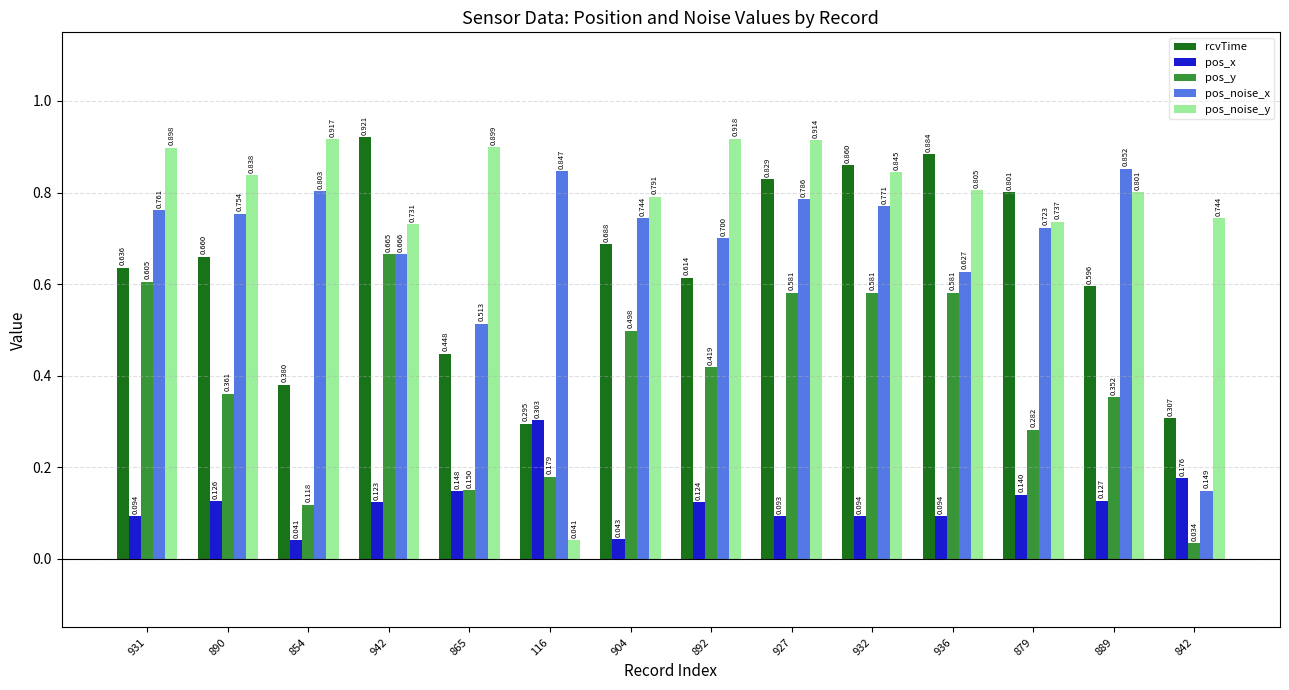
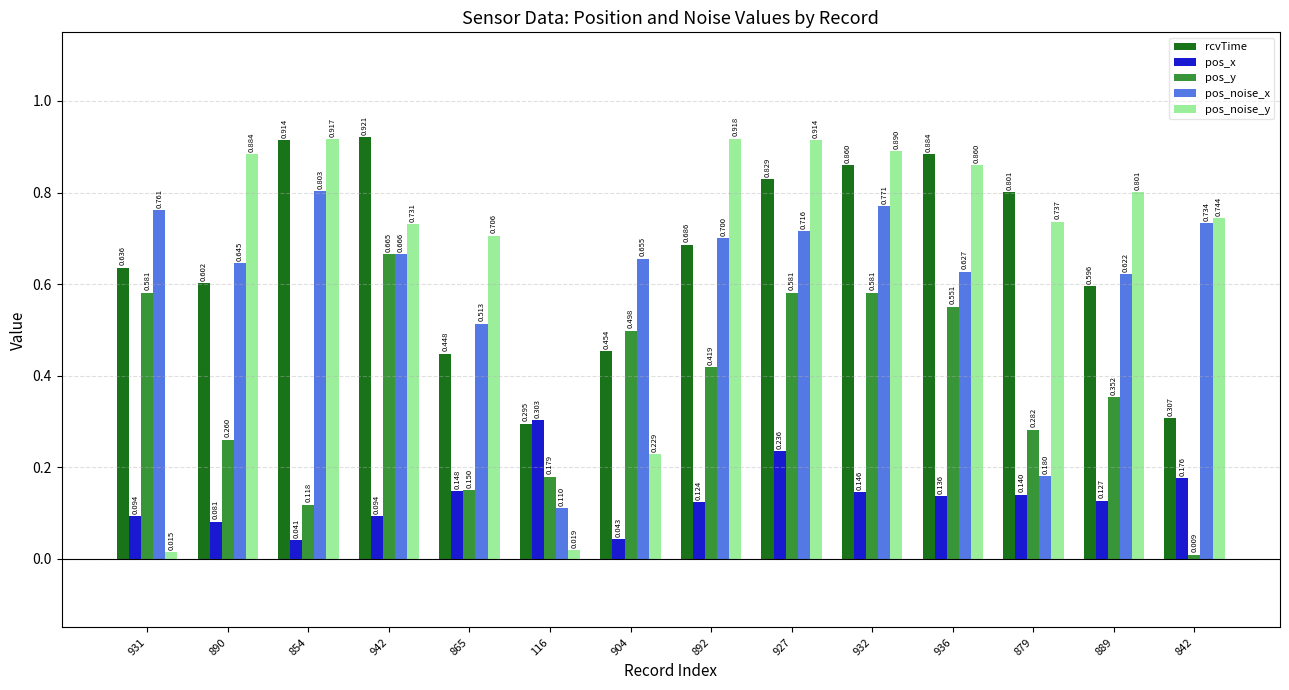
pos_y, 931: 0.605 -> 0.581
pos_noise_y, 931: 0.898 -> 0.015
rcvTime, 890: 0.660 -> 0.602
pos_x, 890: 0.126 -> 0.081
pos_y, 890: 0.361 -> 0.260
pos_noise_x, 890: 0.754 -> 0.645
pos_noise_y, 890: 0.838 -> 0.884
rcvTime, 854: 0.380 -> 0.914
pos_x, 942: 0.123 -> 0.094
pos_noise_y, 865: 0.899 -> 0.706
pos_noise_x, 116: 0.847 -> 0.110
pos_noise_y, 116: 0.041 -> 0.019
rcvTime, 904: 0.688 -> 0.454
pos_noise_x, 904: 0.744 -> 0.655
pos_noise_y, 904: 0.791 -> 0.229
rcvTime, 892: 0.614 -> 0.686
pos_x, 927: 0.093 -> 0.236
pos_noise_x, 927: 0.786 -> 0.716
pos_x, 932: 0.094 -> 0.146
pos_noise_y, 932: 0.845 -> 0.890
pos_x, 936: 0.094 -> 0.136
pos_y, 936: 0.581 -> 0.551
pos_noise_y, 936: 0.805 -> 0.860
pos_noise_x, 879: 0.723 -> 0.180
pos_noise_x, 889: 0.852 -> 0.622
pos_y, 842: 0.034 -> 0.009
pos_noise_x, 842: 0.149 -> 0.734
